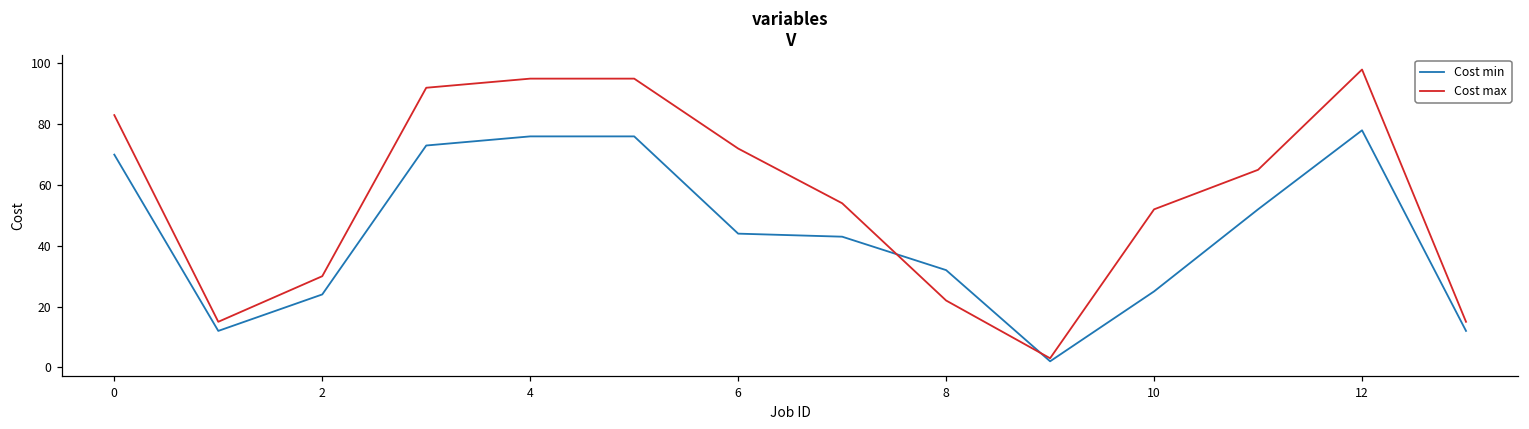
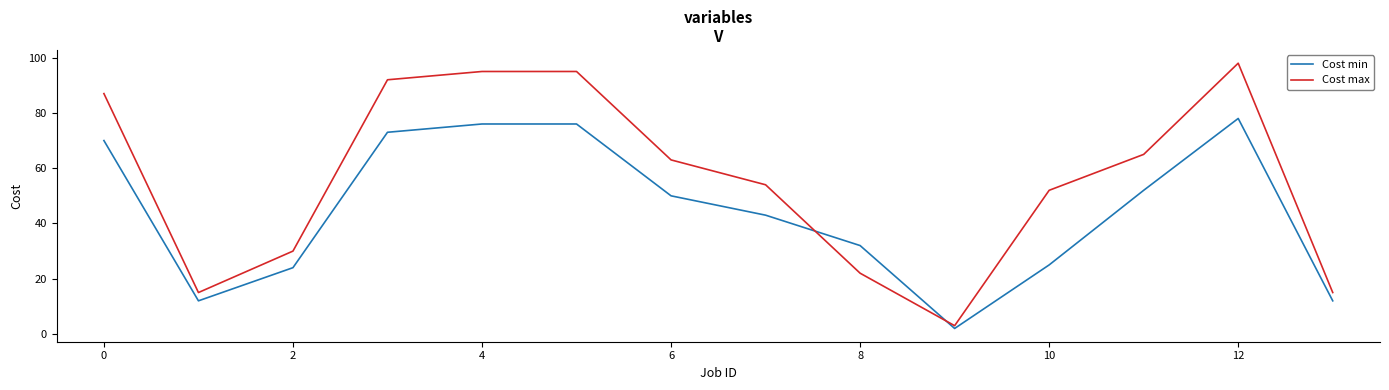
Cost max, 0: 83 -> 87
Cost min, 6: 44 -> 50
Cost max, 6: 72 -> 63
